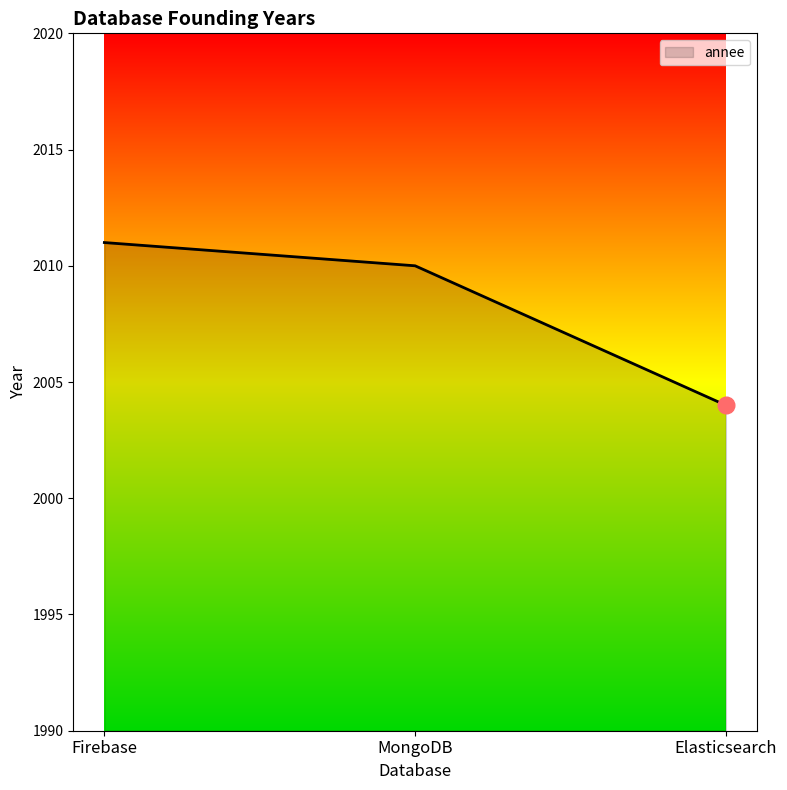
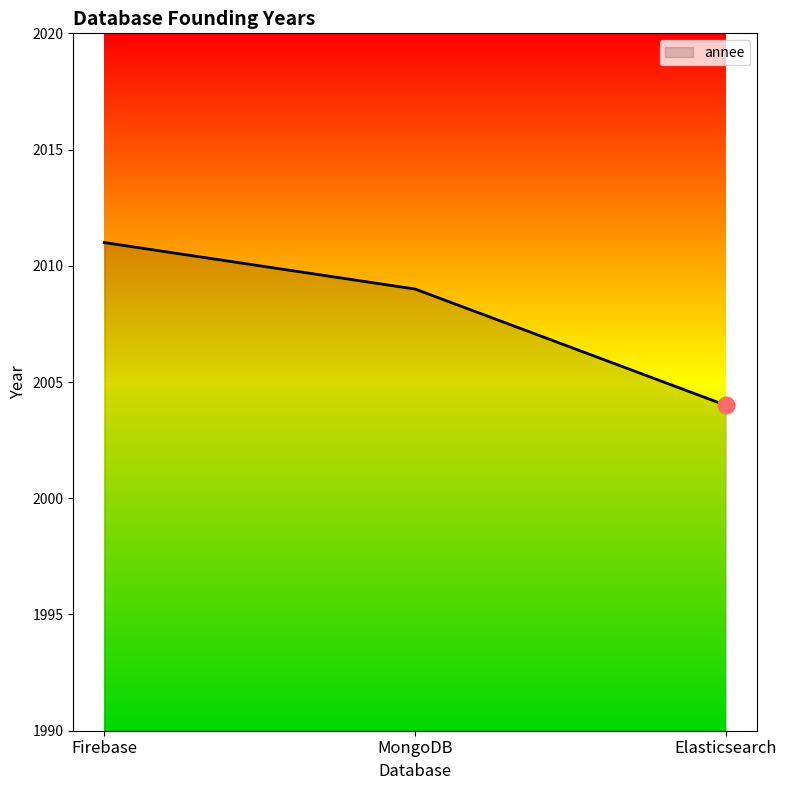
annee, MongoDB: 2010 -> 2009
